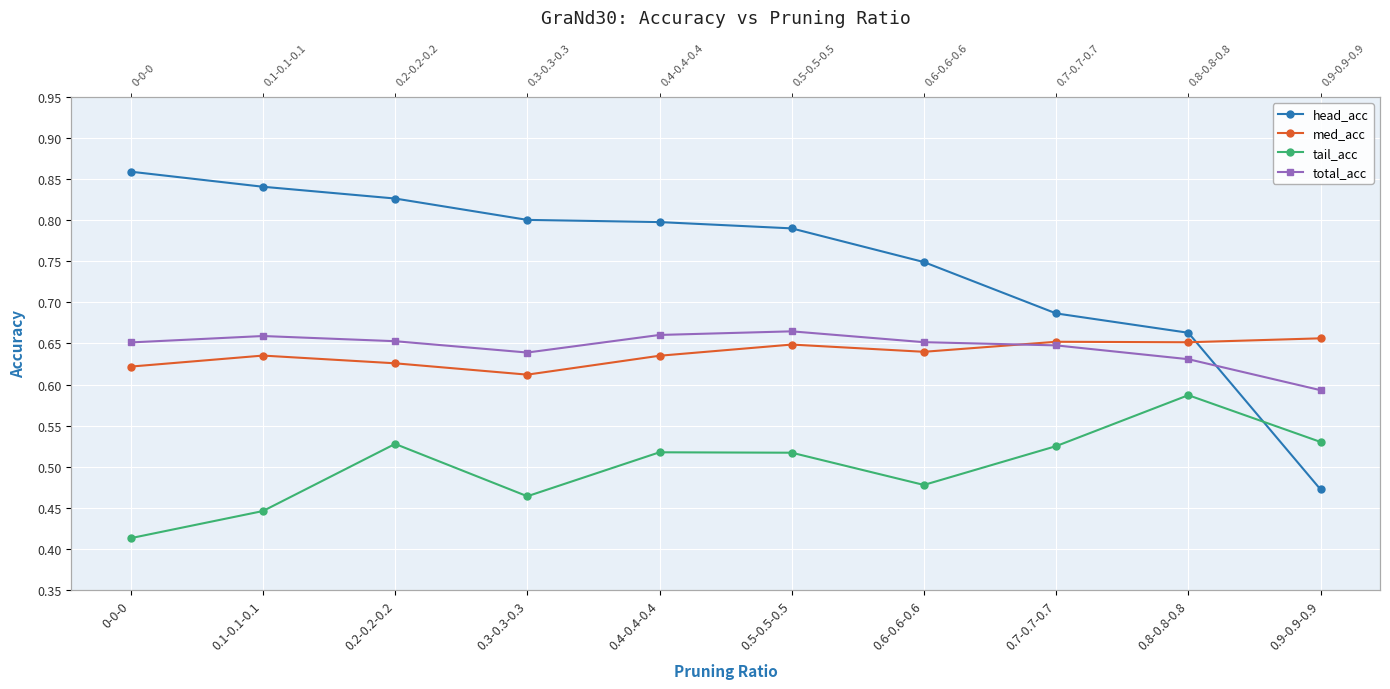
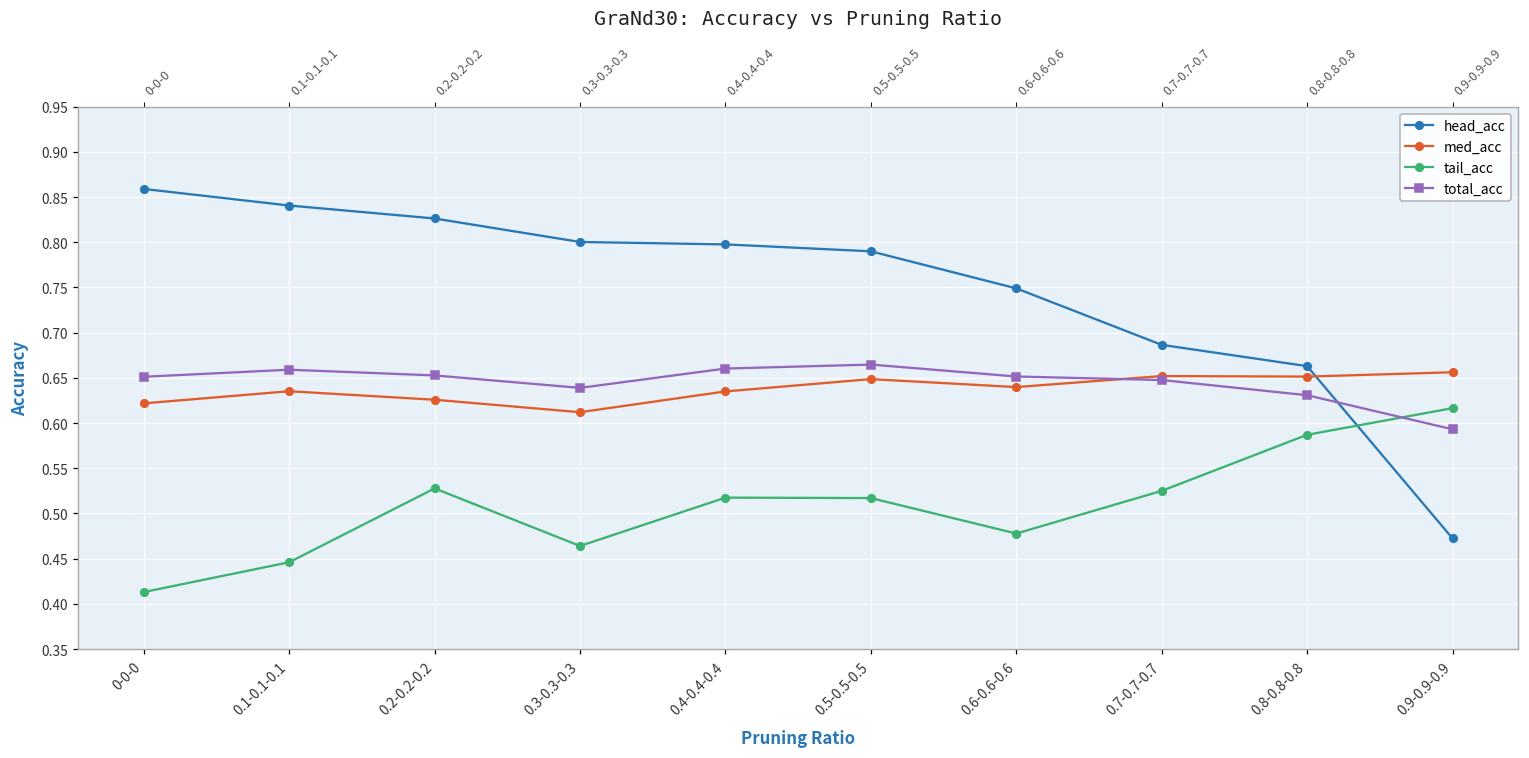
tail_acc, 0.9-0.9-0.9: 0.53 -> 0.62
